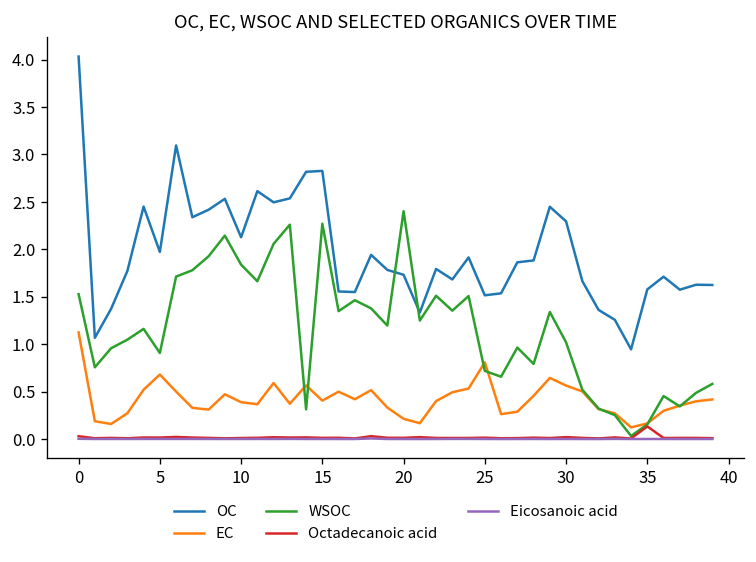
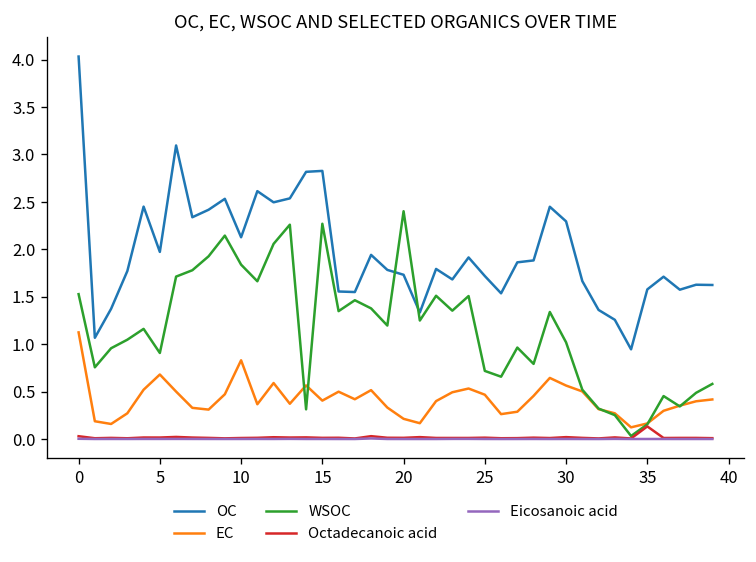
EC, 10: 0.4 -> 0.8
OC, 25: 1.5 -> 1.7
EC, 25: 0.8 -> 0.5
